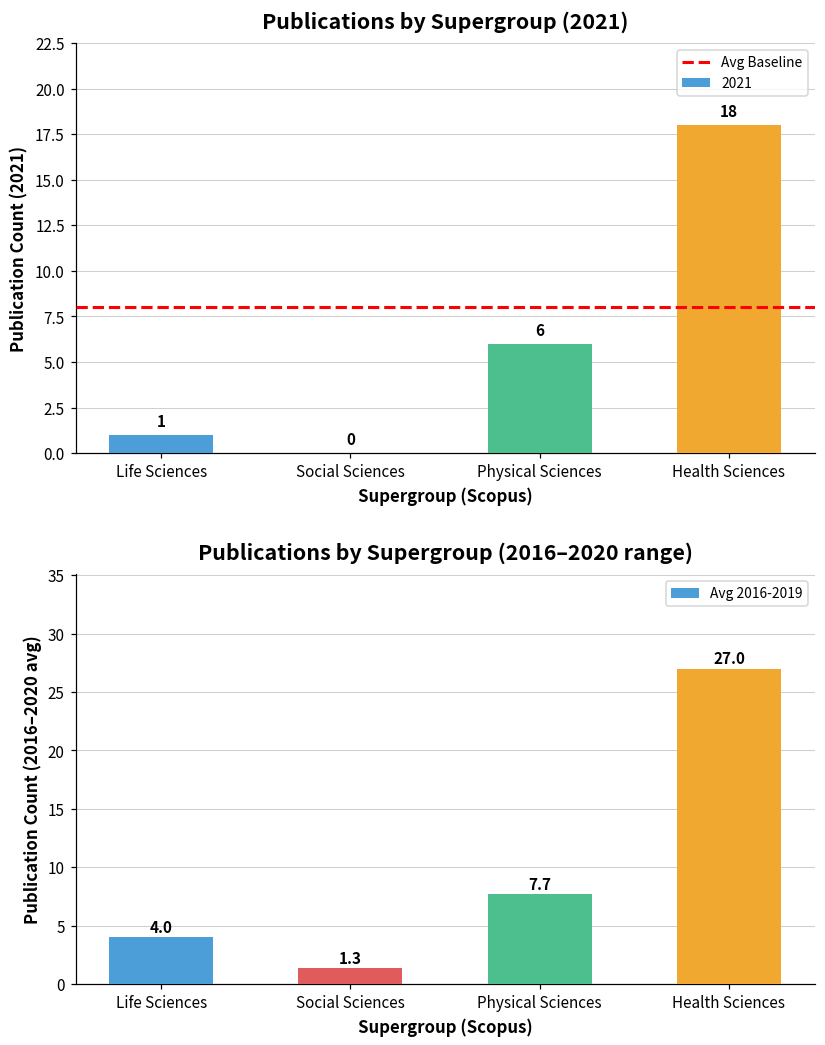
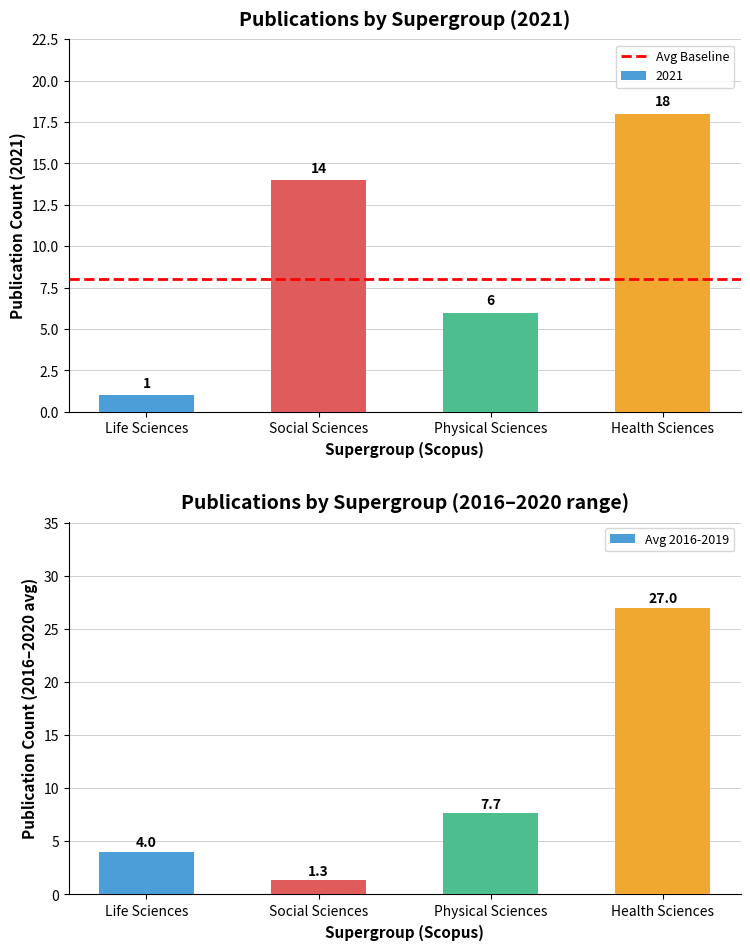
Publications by Supergroup (2021), Social Sciences: 0 -> 14
